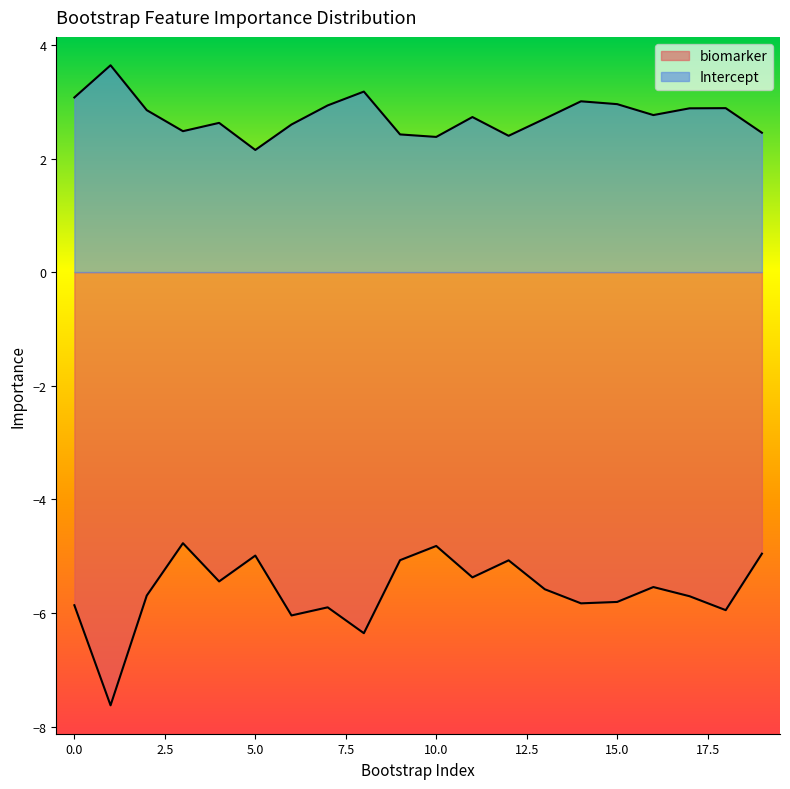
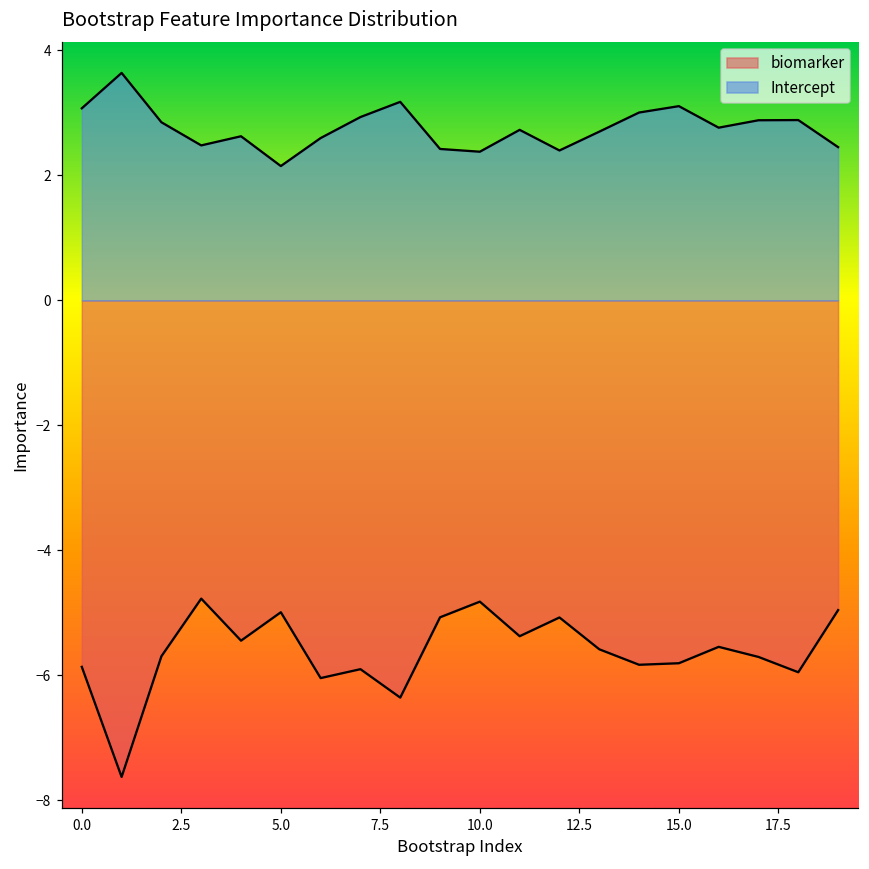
Intercept, 15.0: 3.0 -> 3.1
